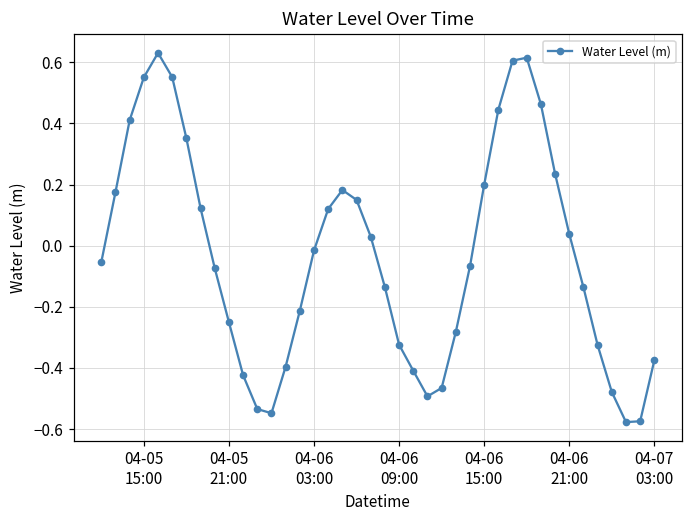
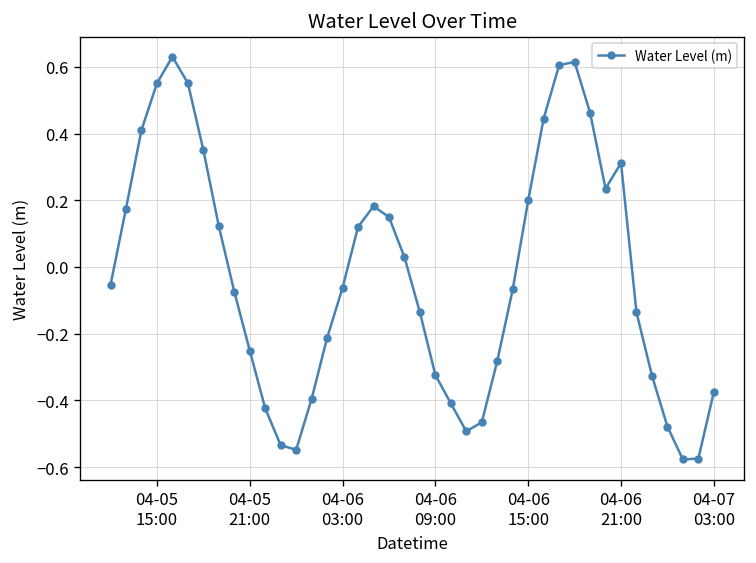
04-06 03:00: -0.02 -> -0.06
04-06 21:00: 0.04 -> 0.31
